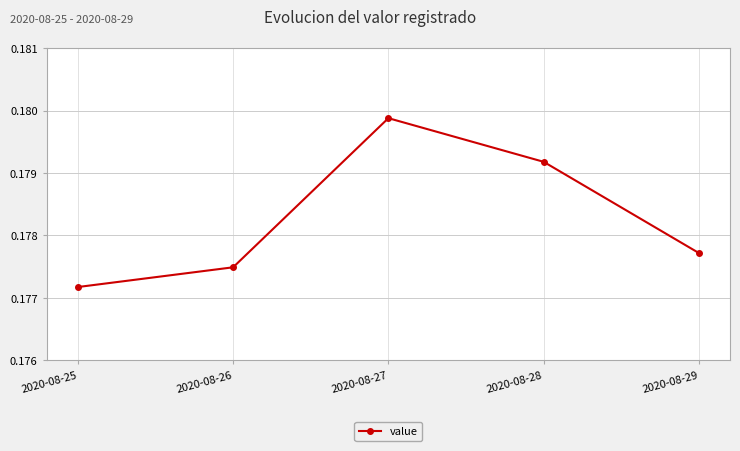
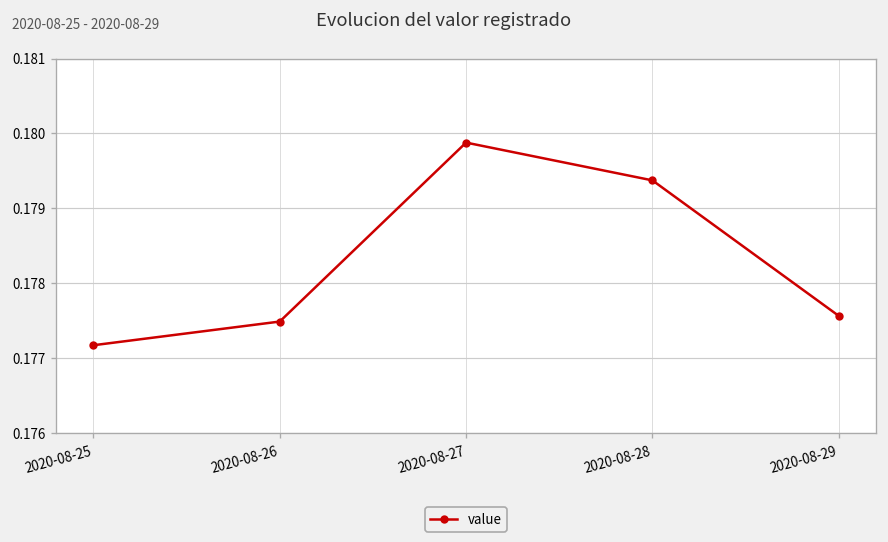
2020-08-28: 0.1792 -> 0.1794
2020-08-29: 0.1777 -> 0.1776
